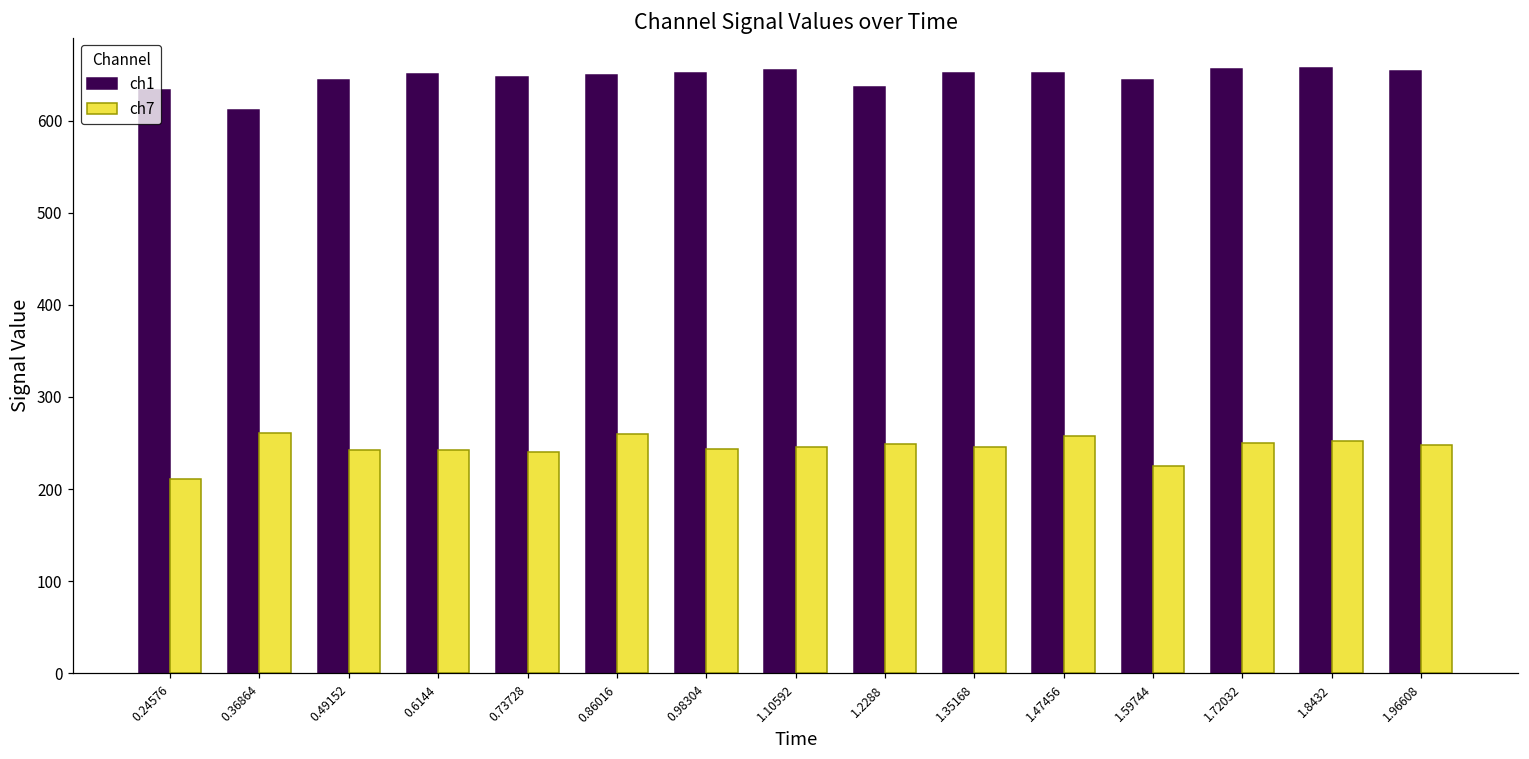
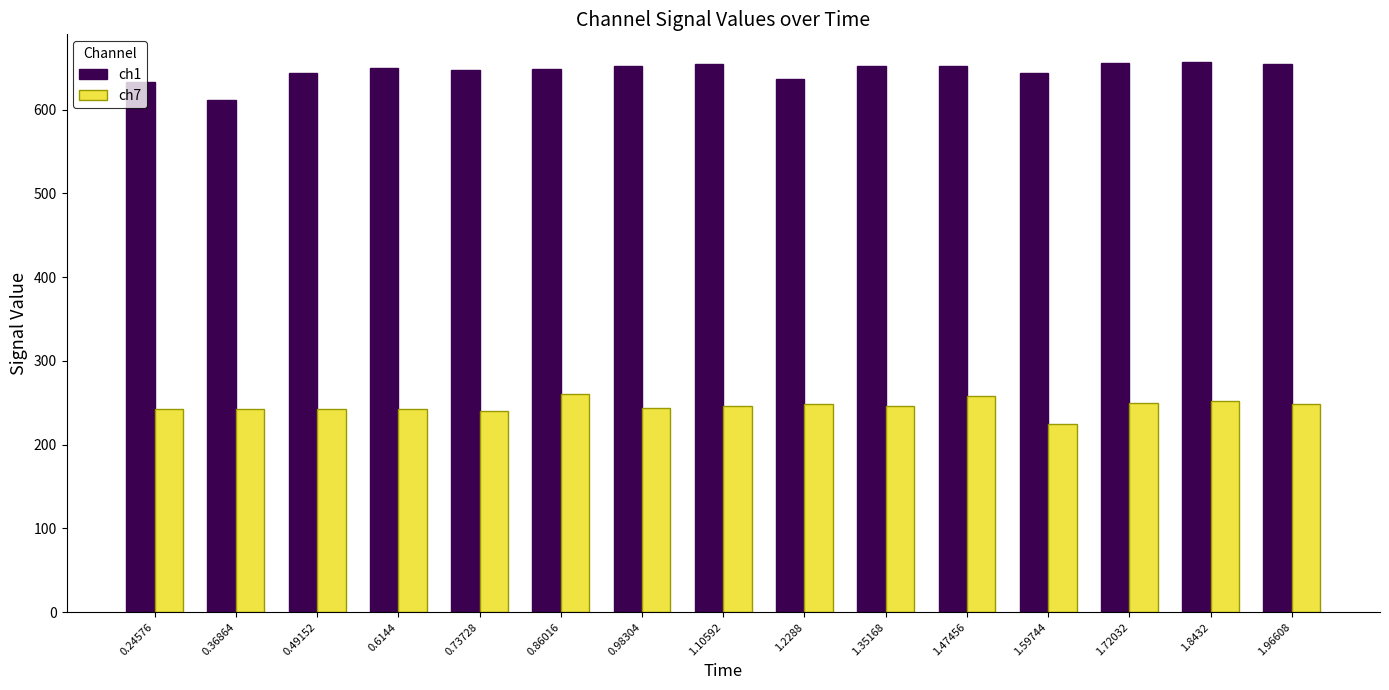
ch7, 0.24576: 210 -> 240
ch7, 0.36864: 260 -> 240
